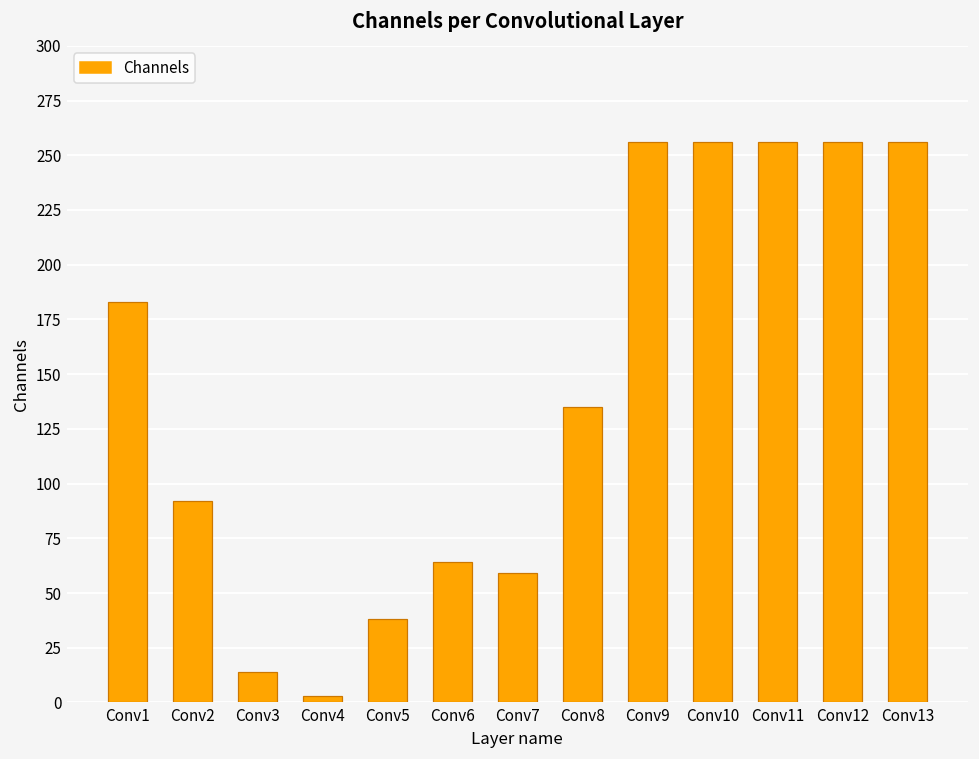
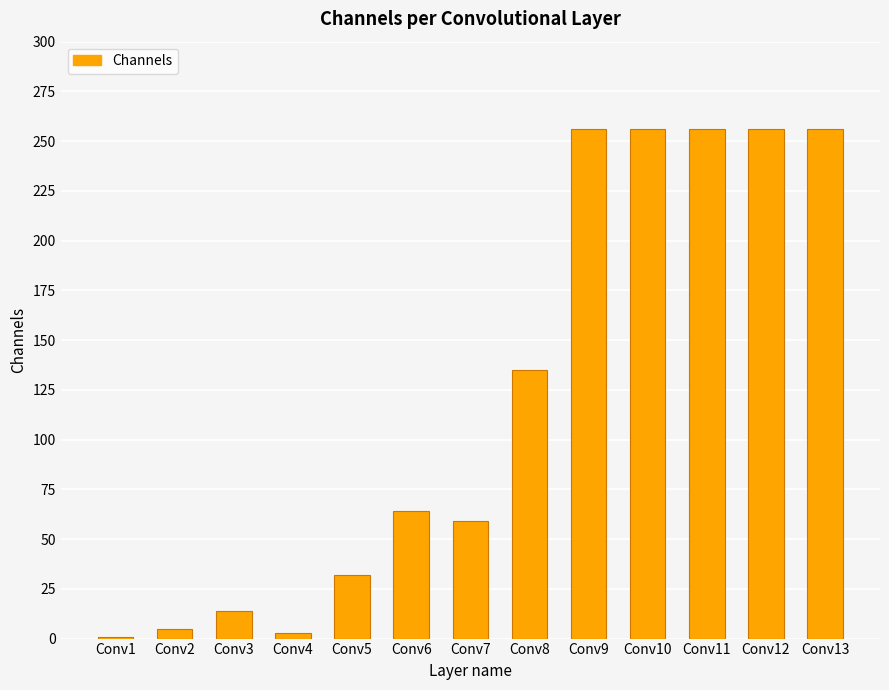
Conv1: 183 -> 1
Conv2: 92 -> 5
Conv5: 38 -> 32
